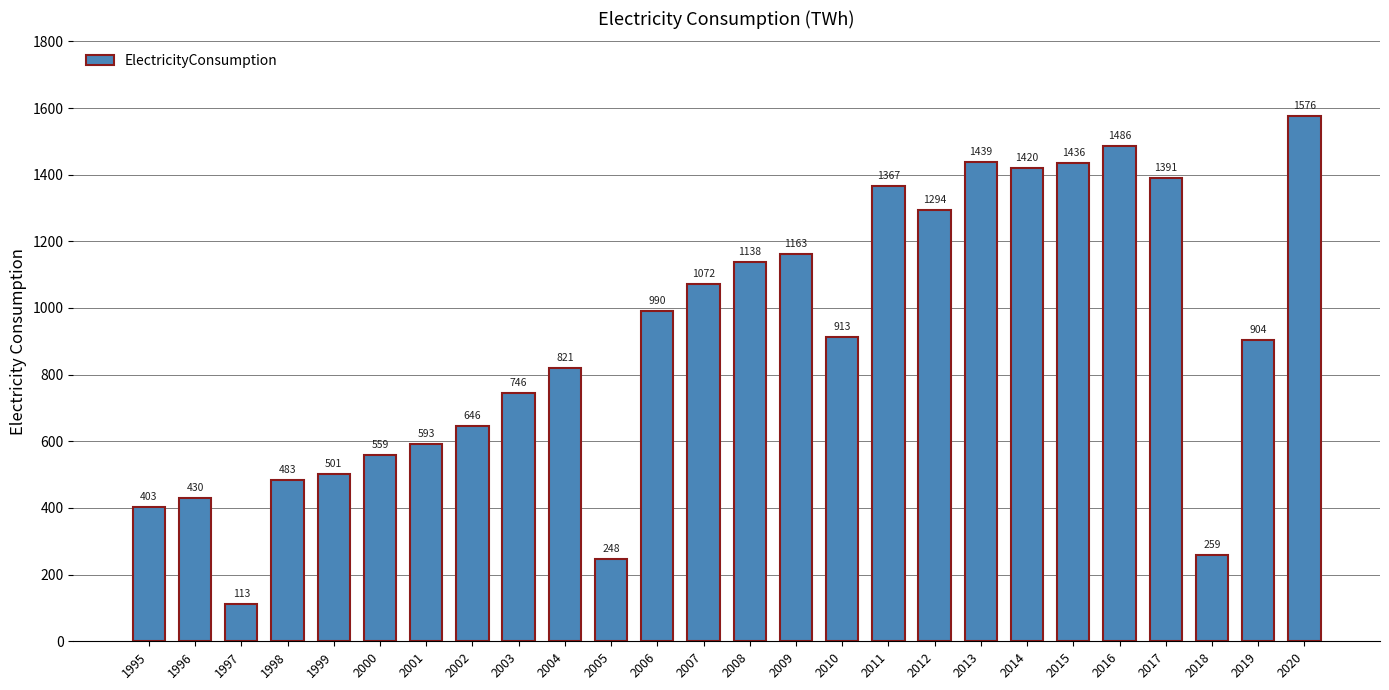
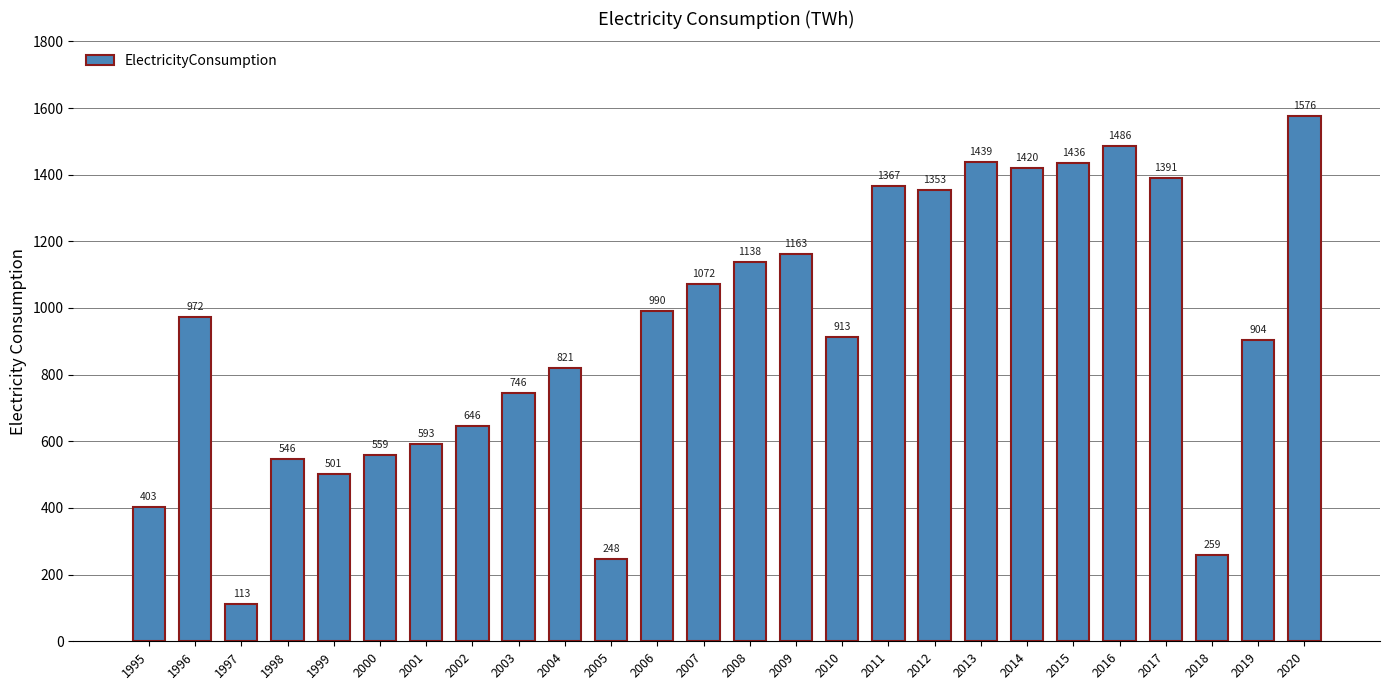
1996: 430 -> 972
1998: 483 -> 546
2012: 1294 -> 1353
